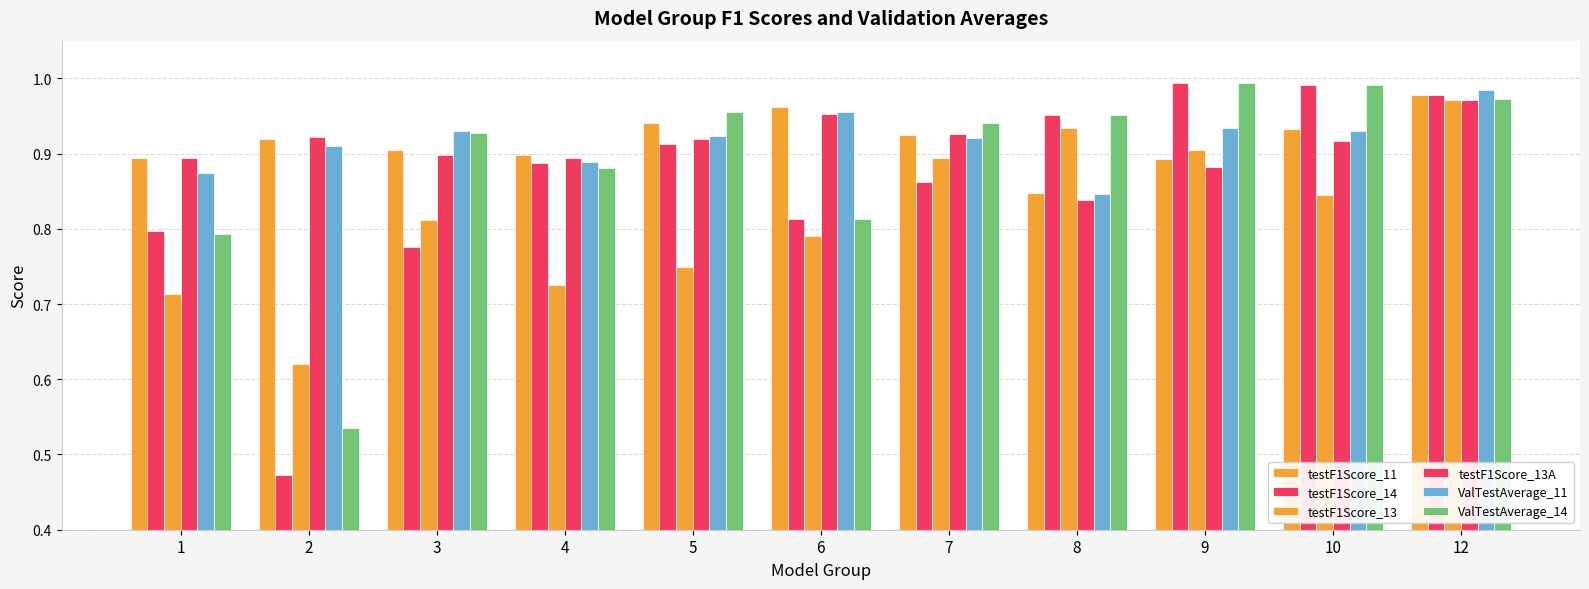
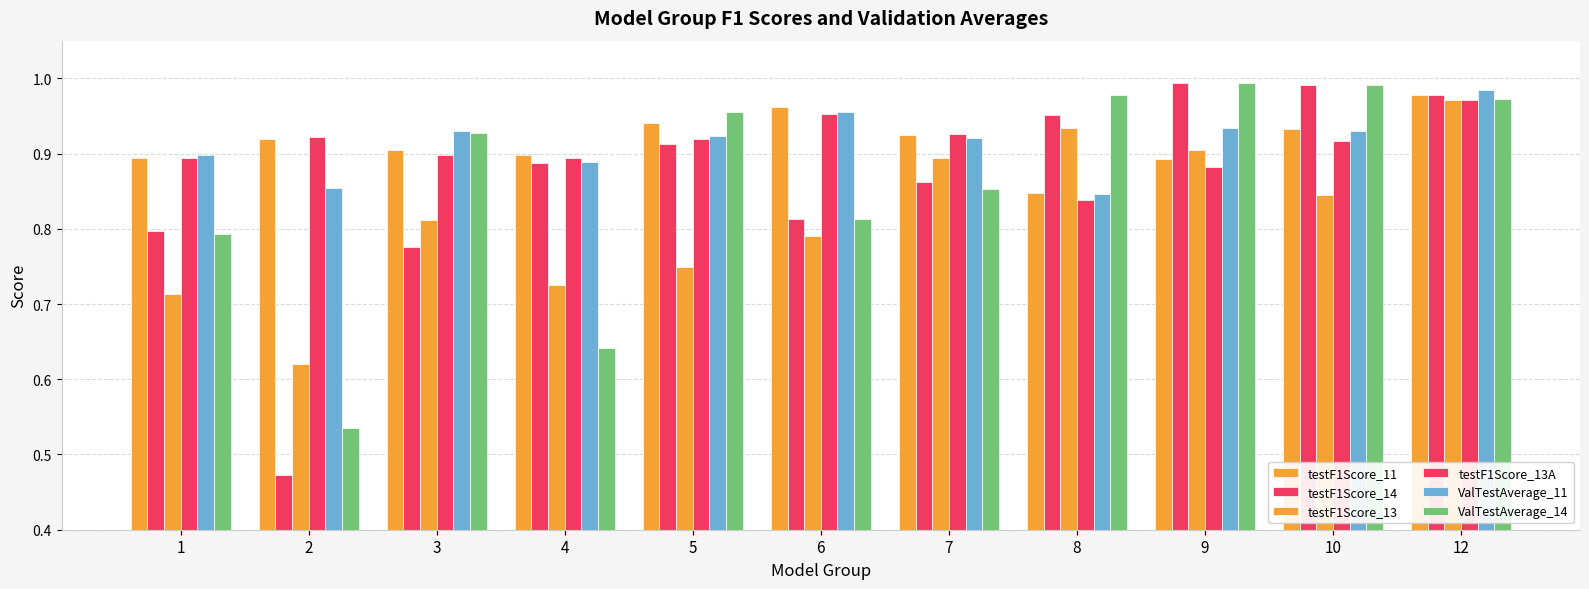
ValTestAverage_11, 1: 0.87 -> 0.90
ValTestAverage_11, 2: 0.91 -> 0.85
ValTestAverage_14, 4: 0.88 -> 0.64
ValTestAverage_14, 7: 0.94 -> 0.85
ValTestAverage_14, 8: 0.95 -> 0.98
